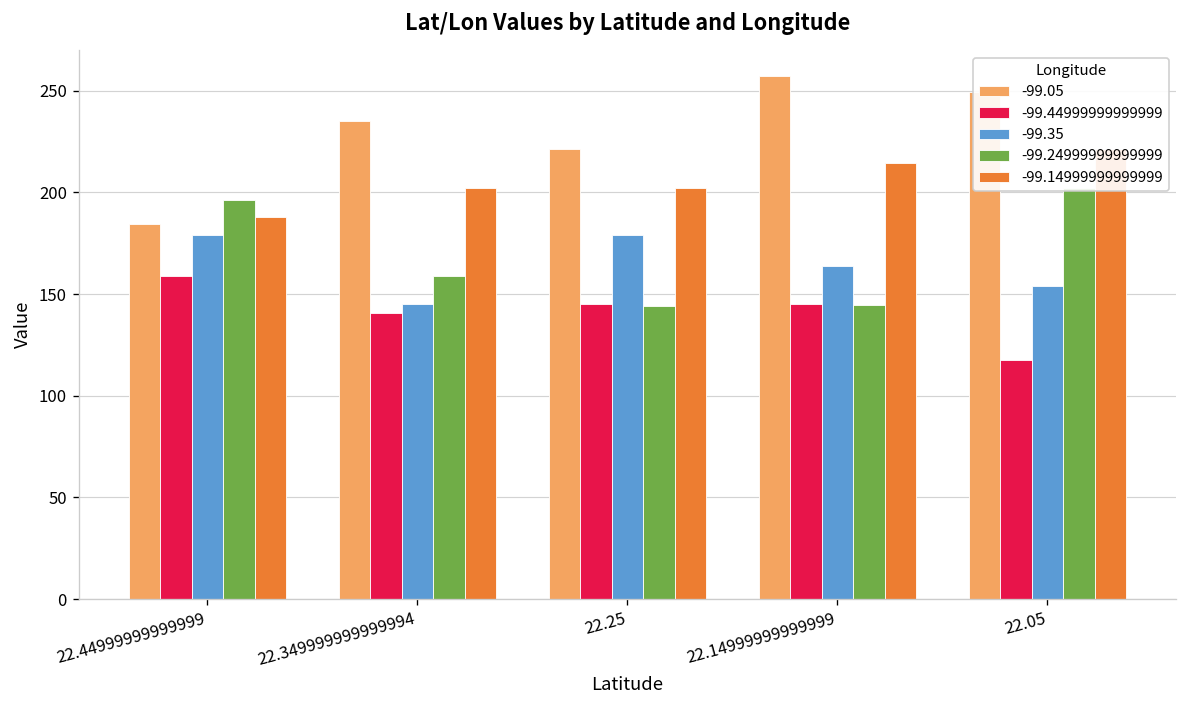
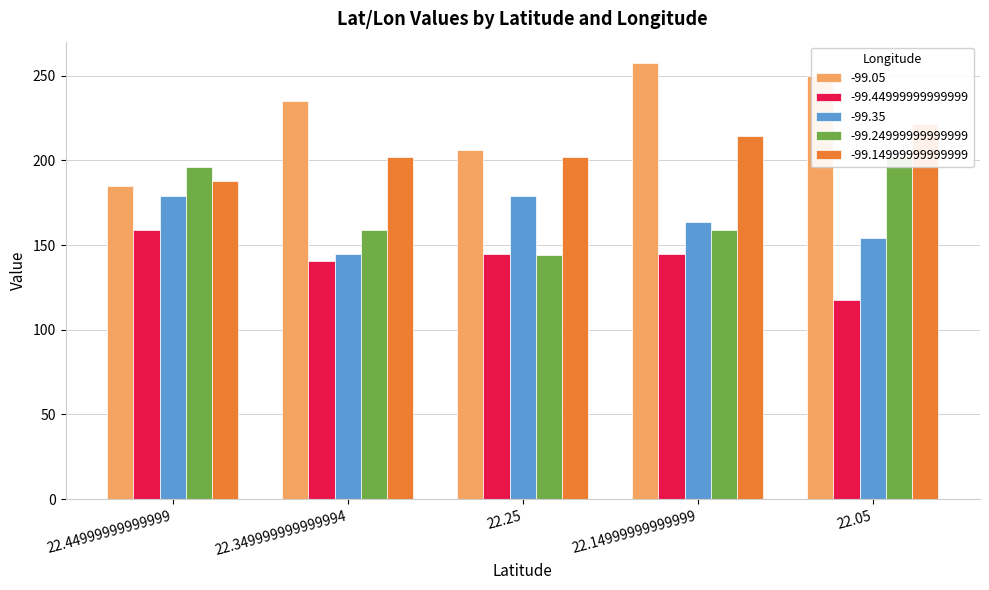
-99.05, 22.25: 221 -> 206
-99.24999999999999, 22.14999999999999: 145 -> 159
